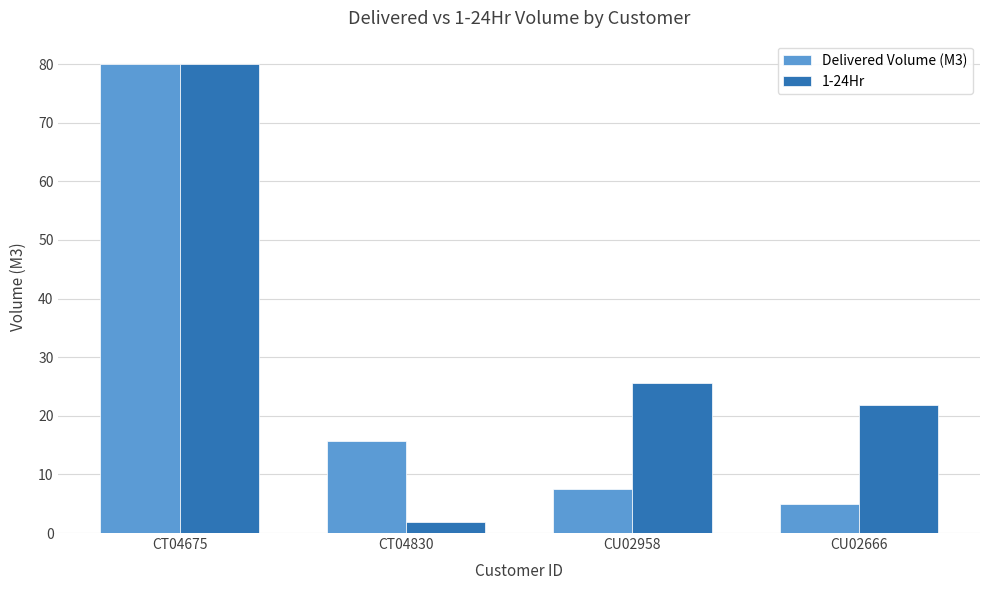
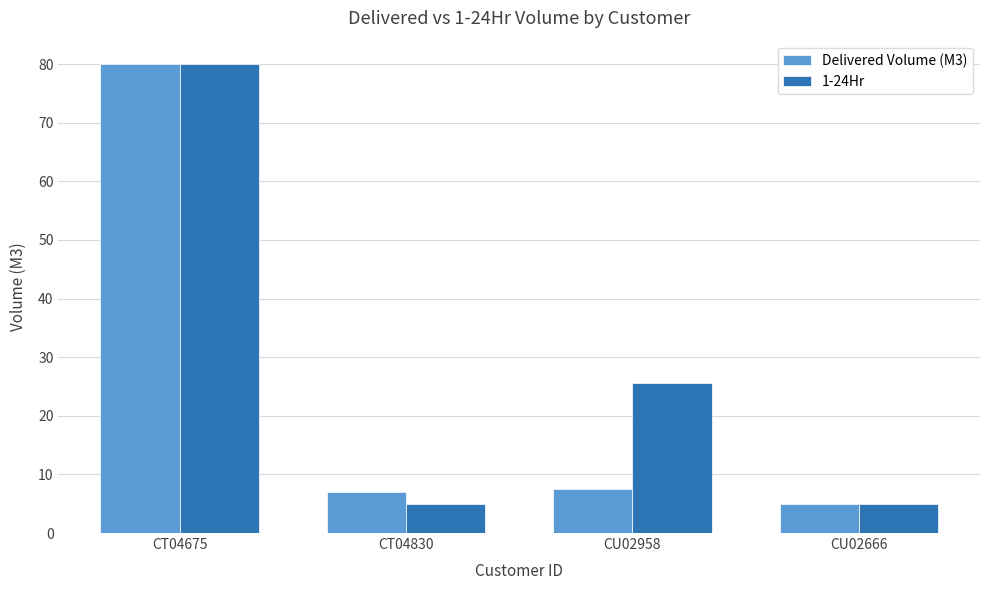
Delivered Volume (M3), CT04830: 16 -> 7
1-24Hr, CT04830: 2 -> 5
1-24Hr, CU02666: 22 -> 5
